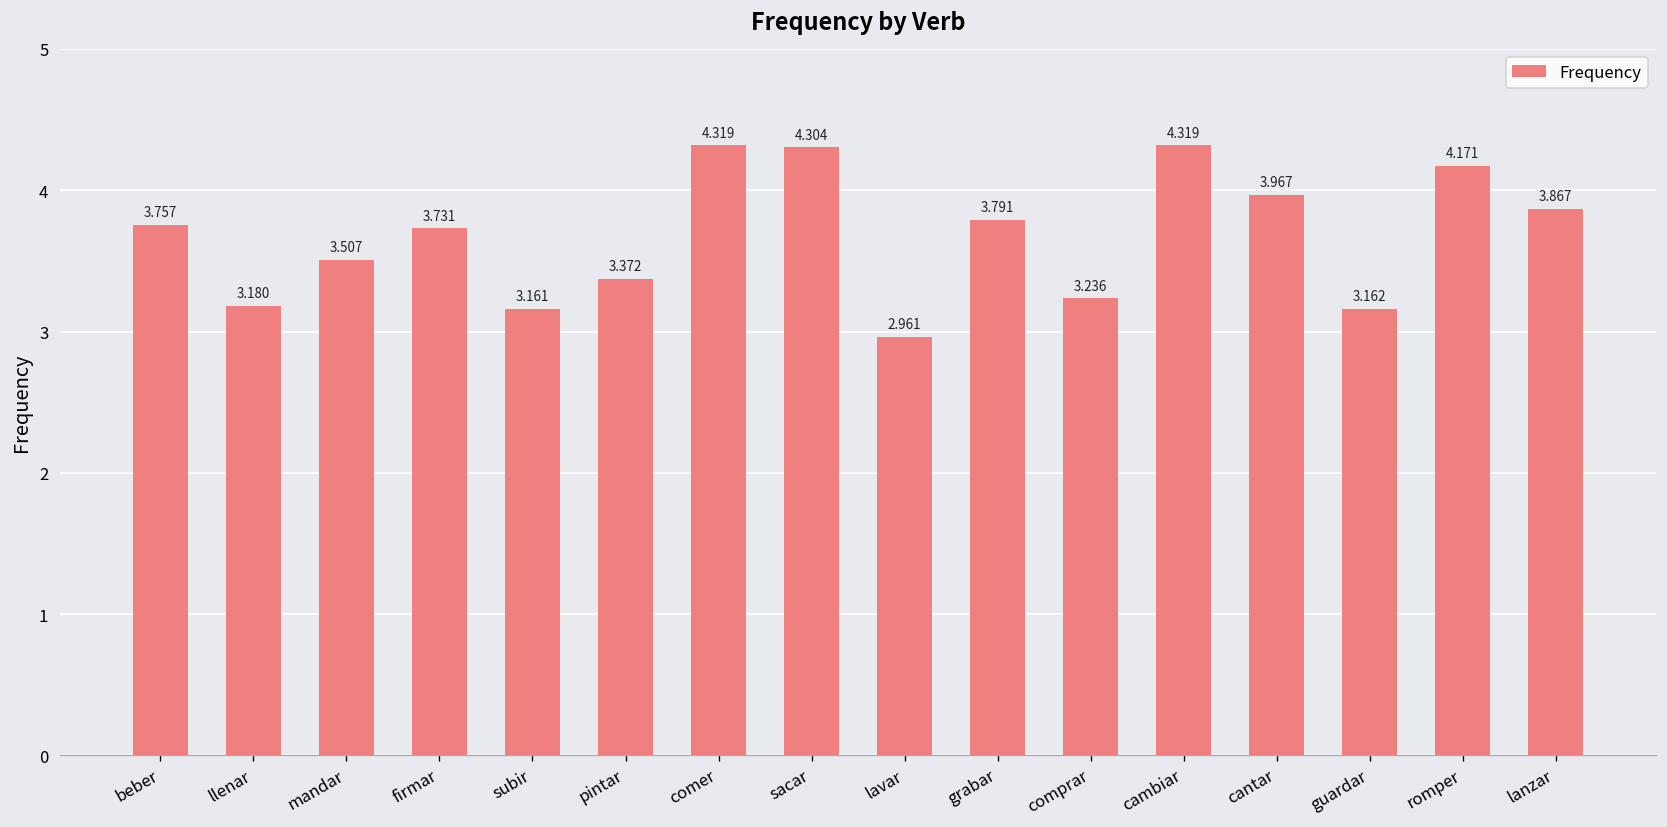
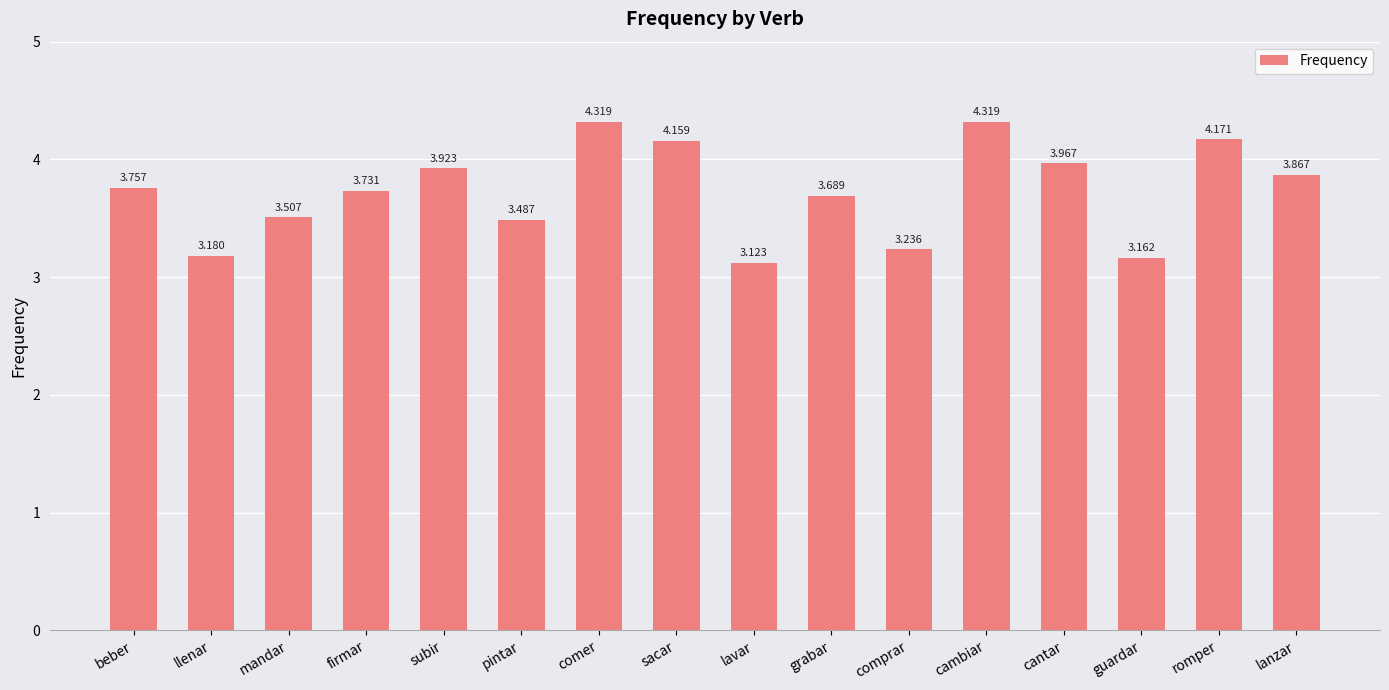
subir: 3.161 -> 3.923
pintar: 3.372 -> 3.487
sacar: 4.304 -> 4.159
lavar: 2.961 -> 3.123
grabar: 3.791 -> 3.689
